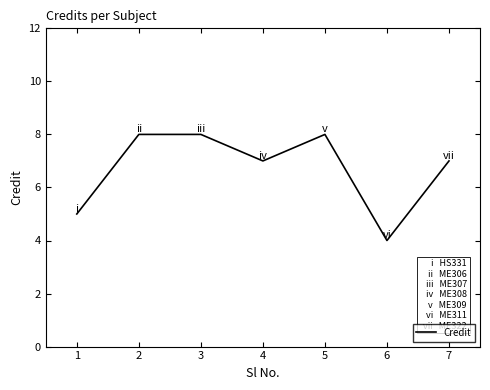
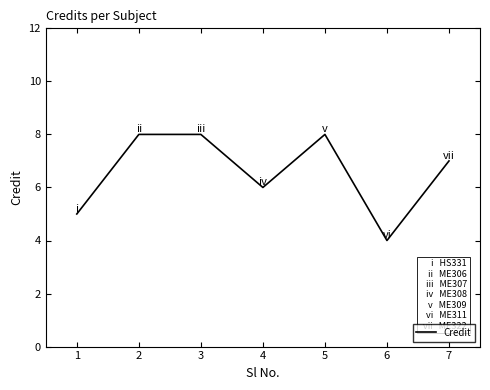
4: 7 -> 6
